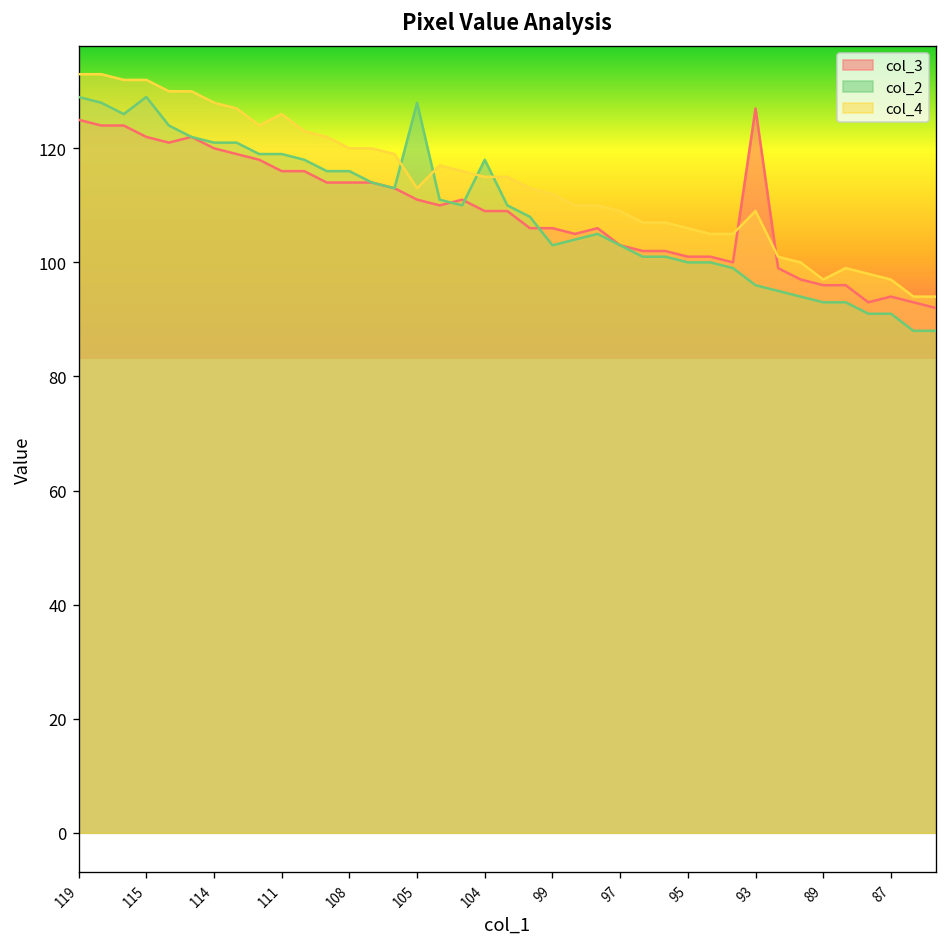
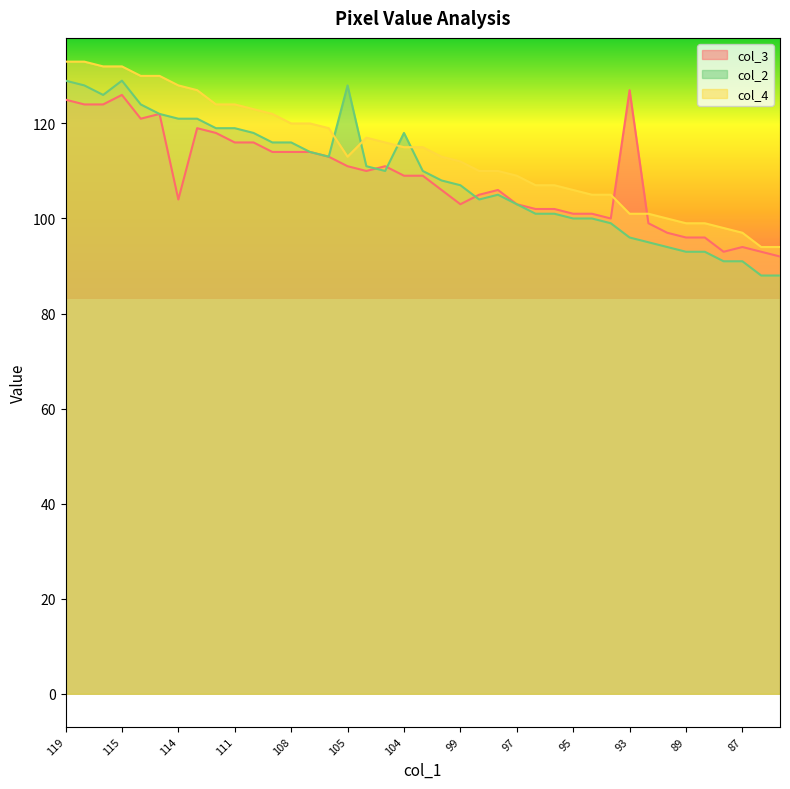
col_3, 115: 122 -> 126
col_3, 114: 120 -> 104
col_4, 111: 126 -> 124
col_3, 99: 106 -> 103
col_2, 99: 103 -> 107
col_4, 93: 109 -> 101
col_4, 89: 97 -> 99
